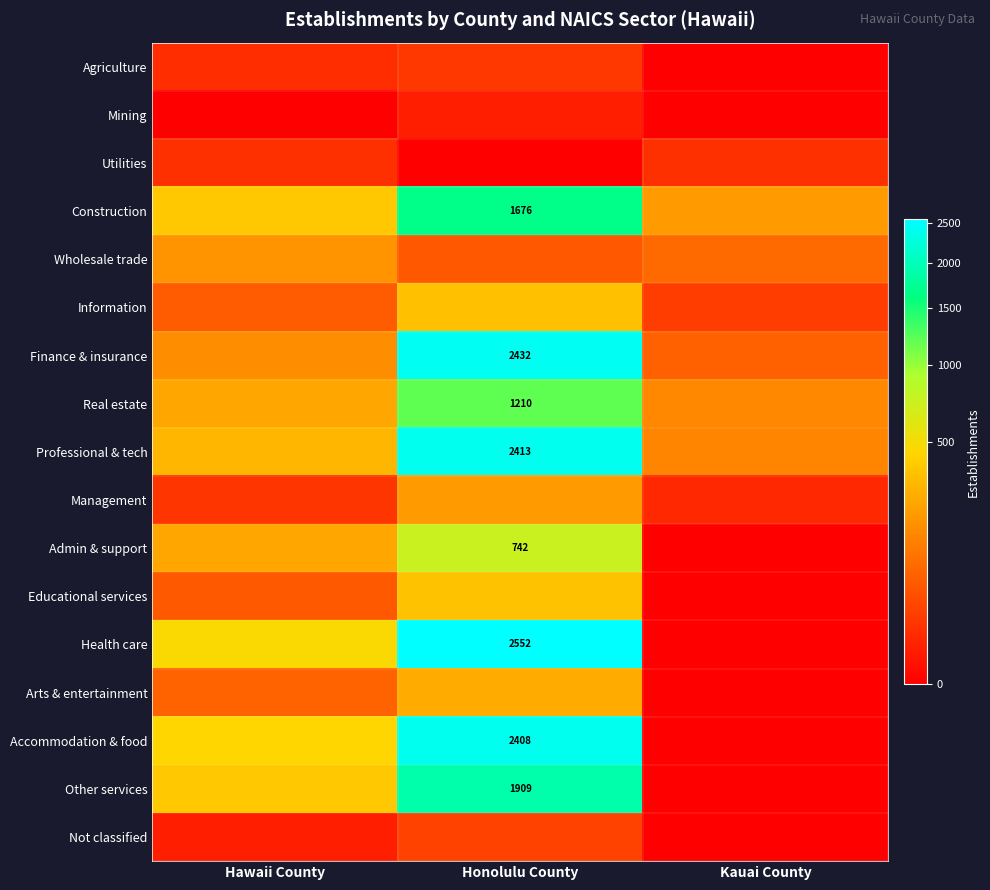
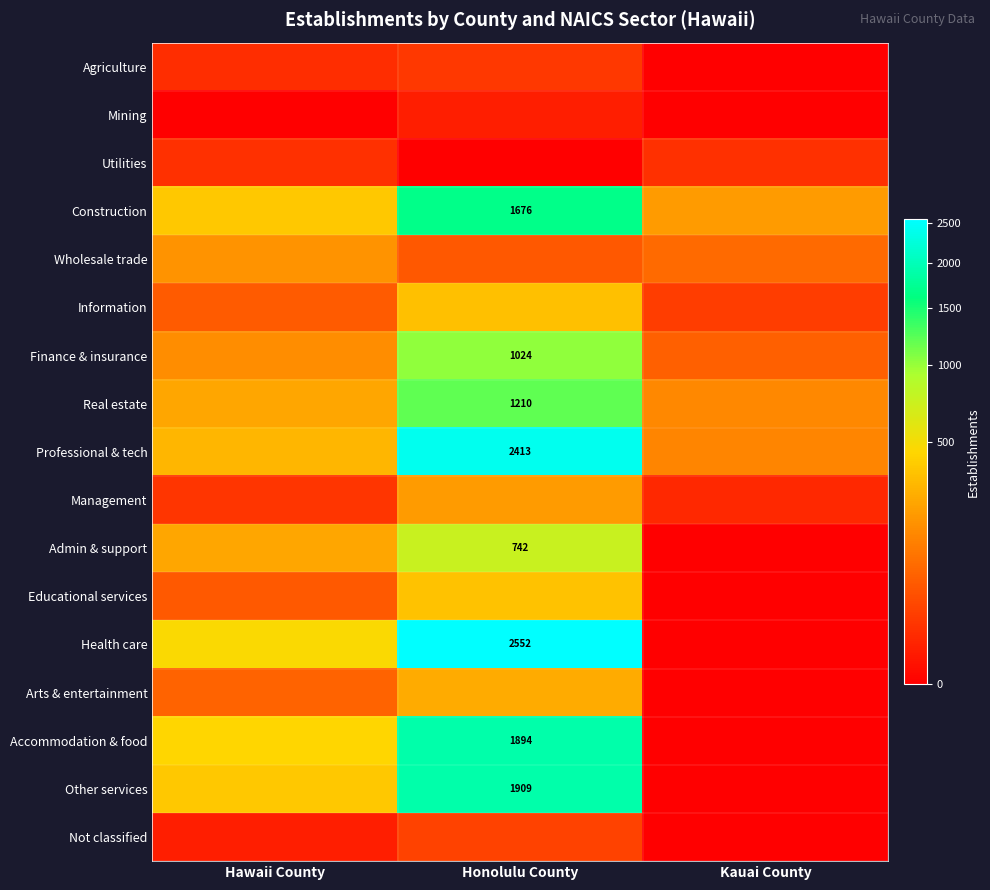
Finance & insurance, Honolulu County: 2432 -> 1024
Accommodation & food, Honolulu County: 2408 -> 1894
